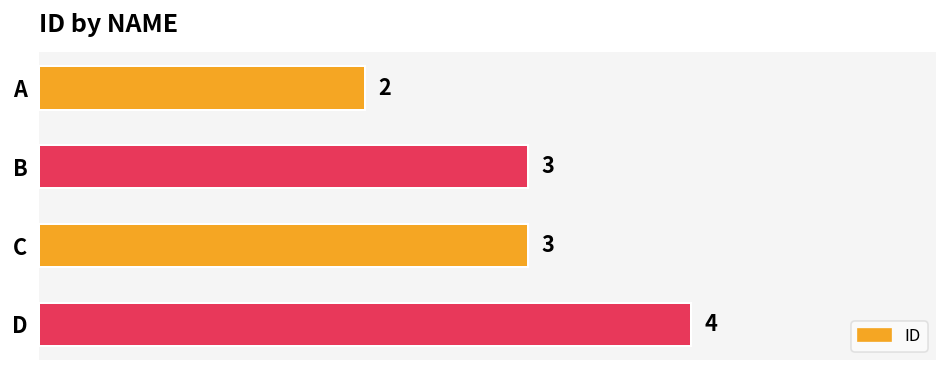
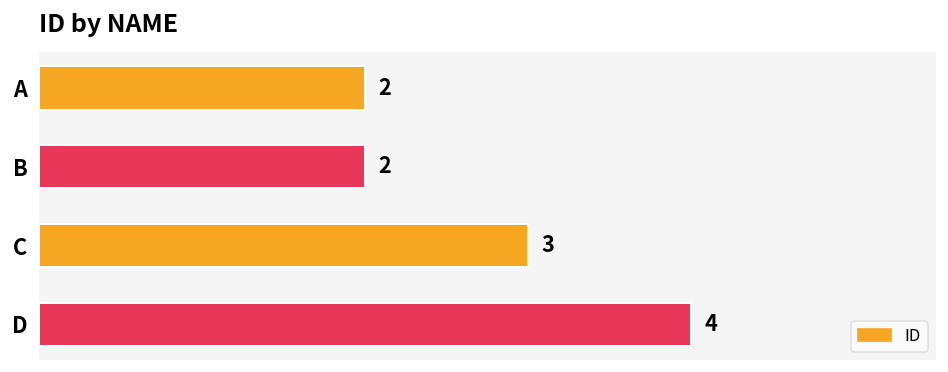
B: 3 -> 2
